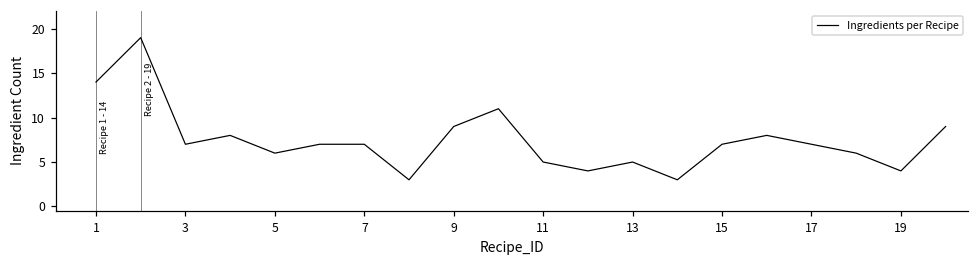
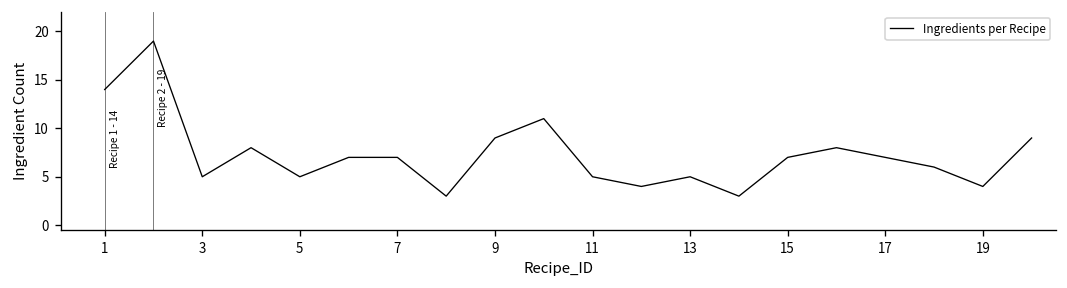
3: 7 -> 5
5: 6 -> 5
